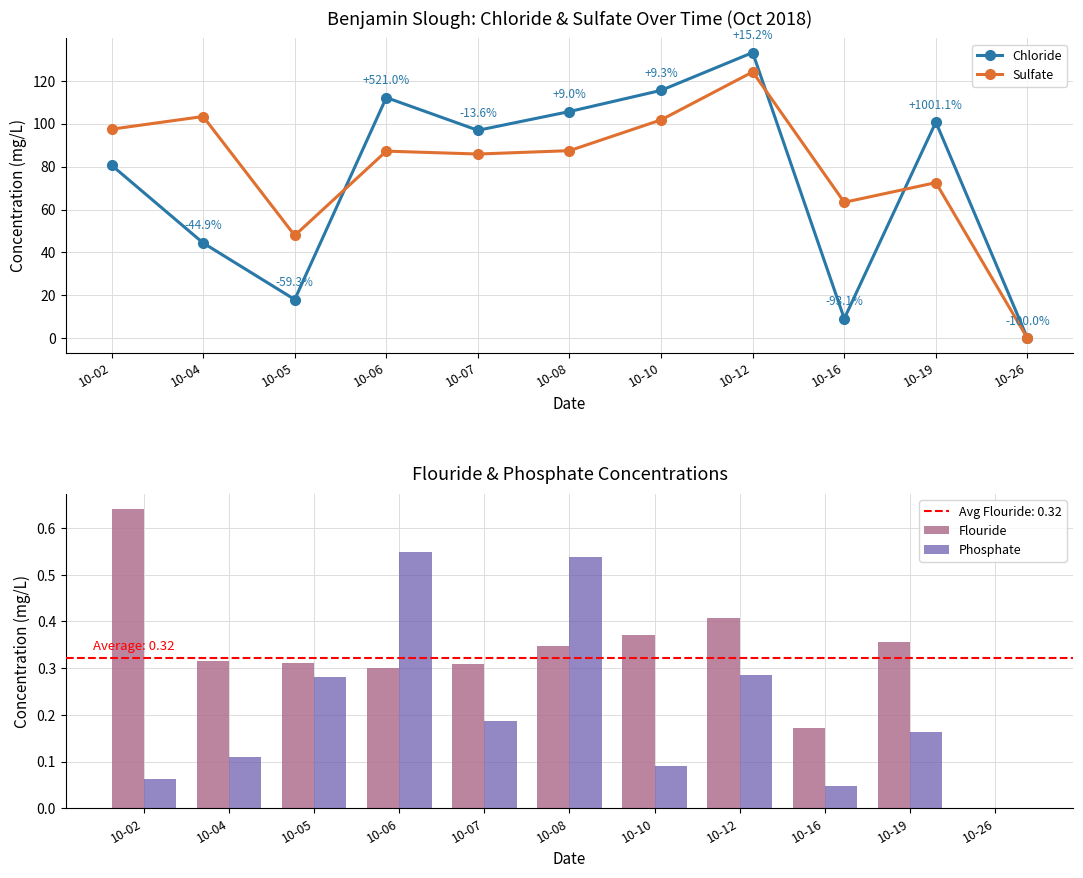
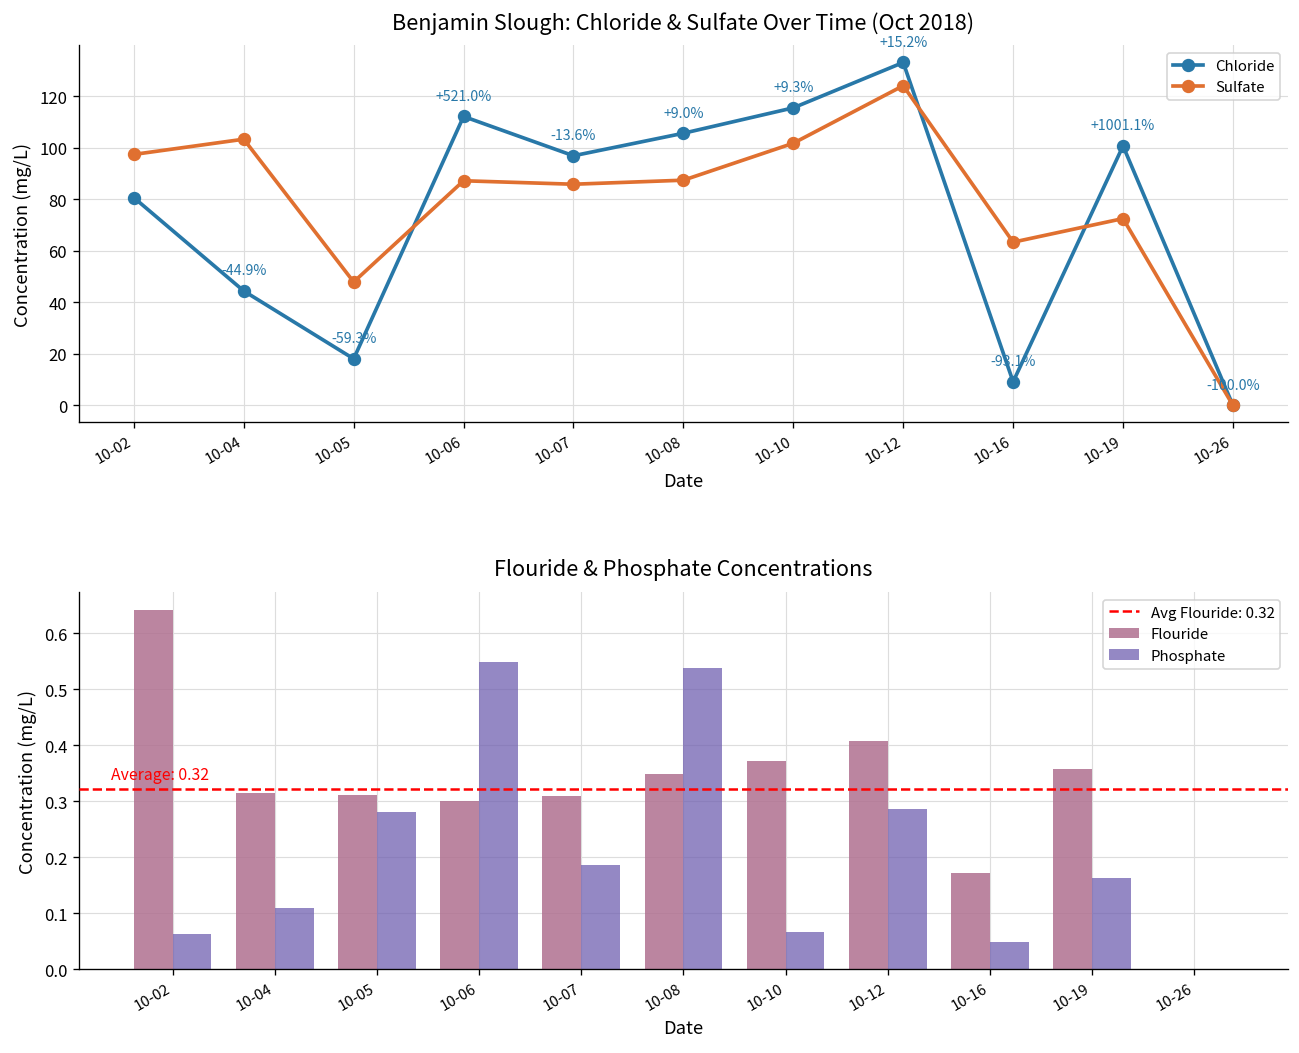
Flouride & Phosphate Concentrations, Phosphate, 10-10: 0.09 -> 0.07
